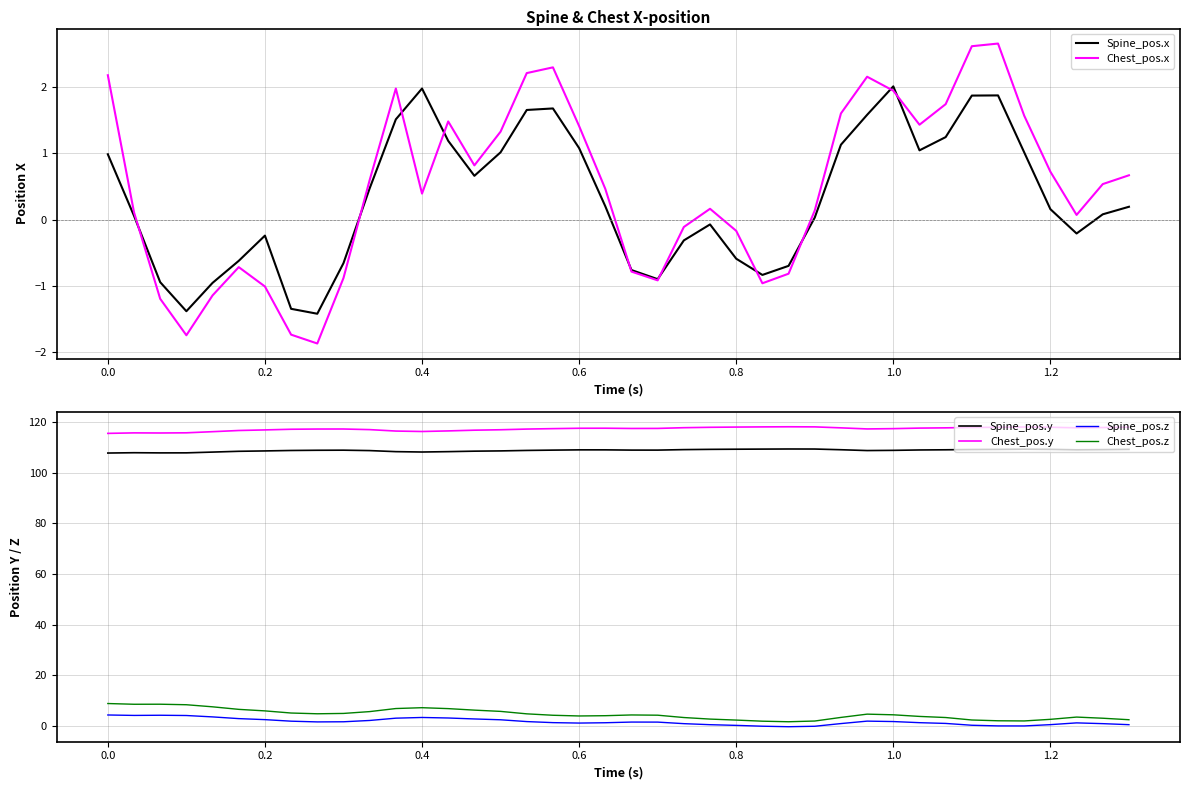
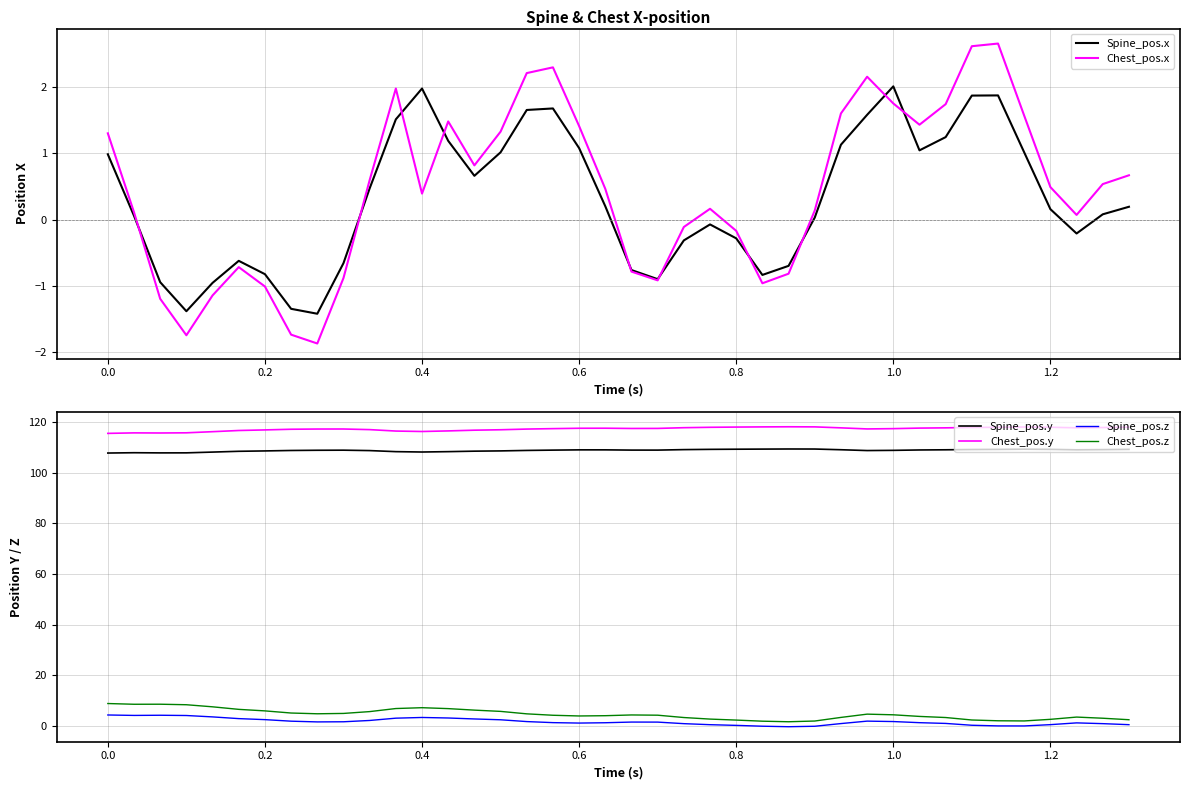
Spine & Chest X-position, Chest_pos.x, 0.0: 2.2 -> 1.3
Spine & Chest X-position, Spine_pos.x, 0.2: -0.2 -> -0.8
Spine & Chest X-position, Spine_pos.x, 0.8: -0.6 -> -0.3
Spine & Chest X-position, Chest_pos.x, 1.0: 1.9 -> 1.8
Spine & Chest X-position, Chest_pos.x, 1.2: 0.7 -> 0.5
